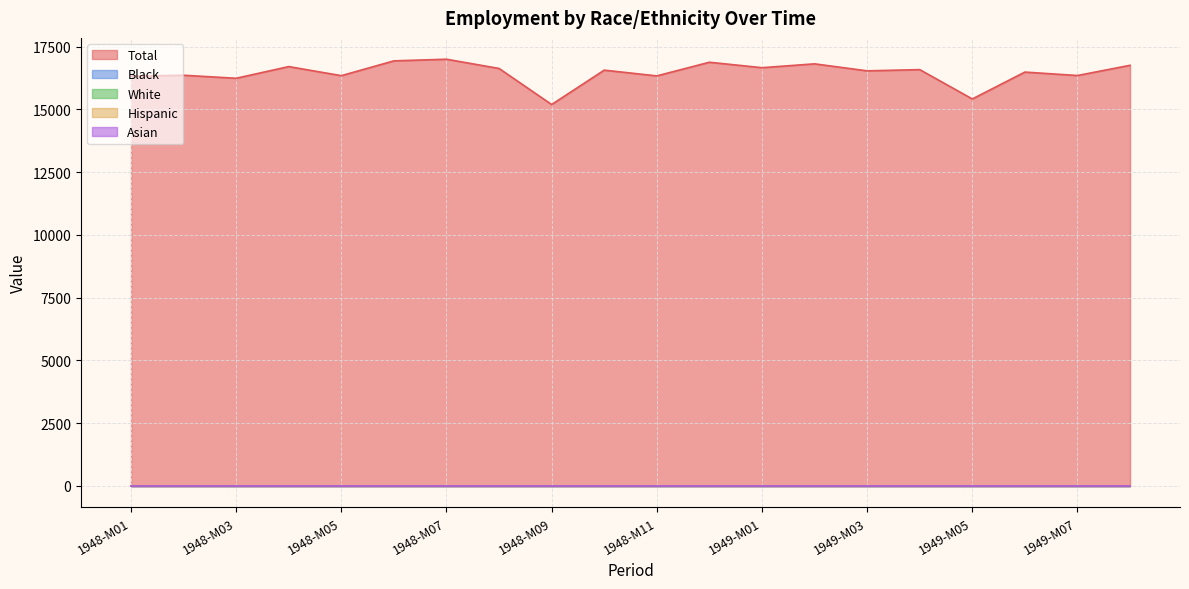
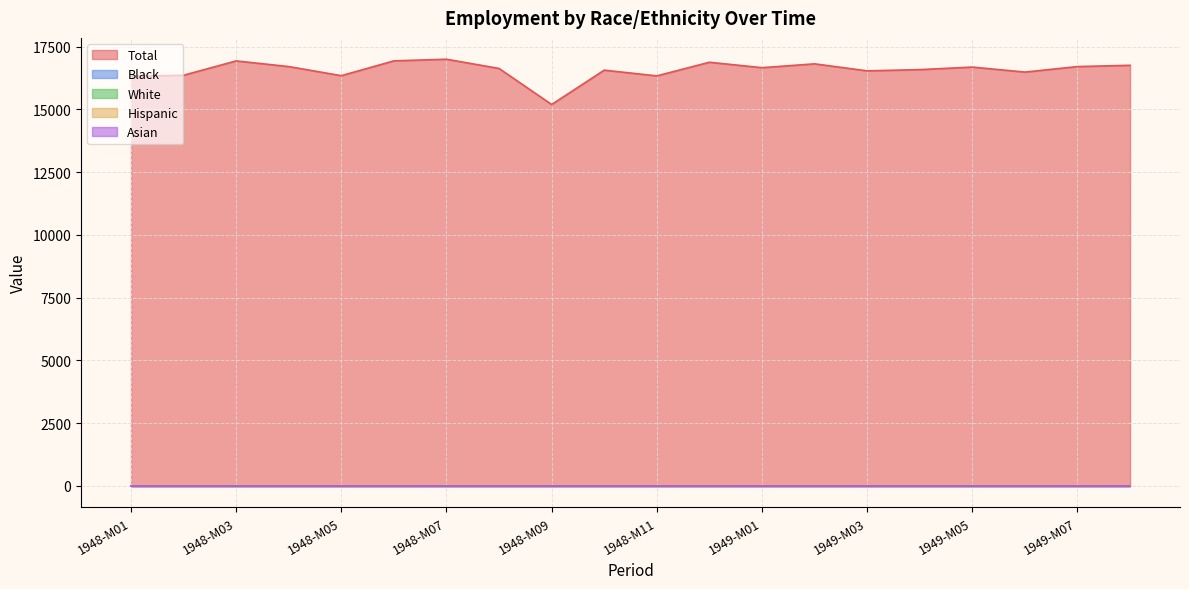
Total, 1948-M03: 16200 -> 16900
Total, 1949-M05: 15400 -> 16700
Total, 1949-M07: 16400 -> 16700
